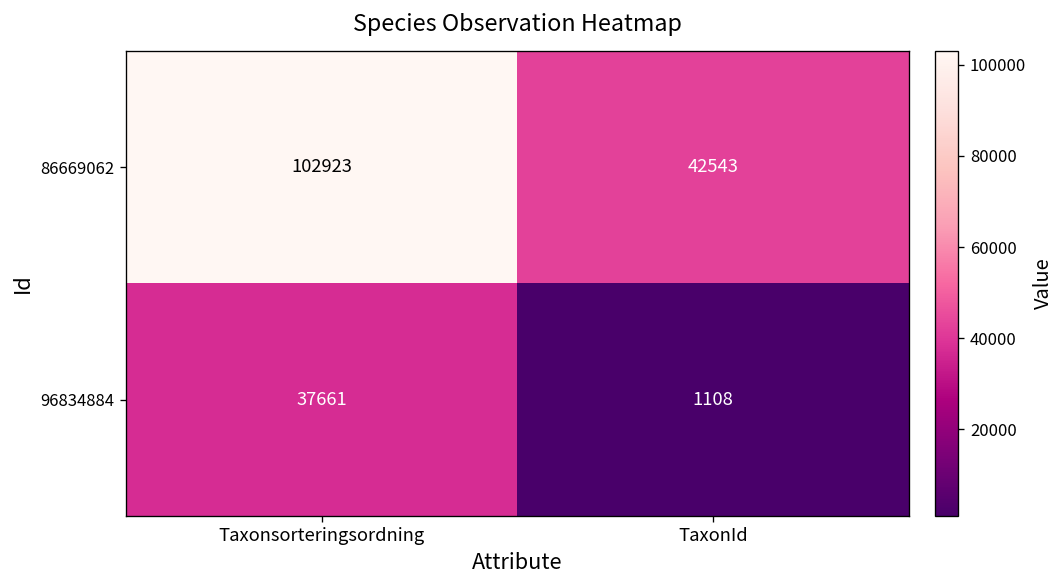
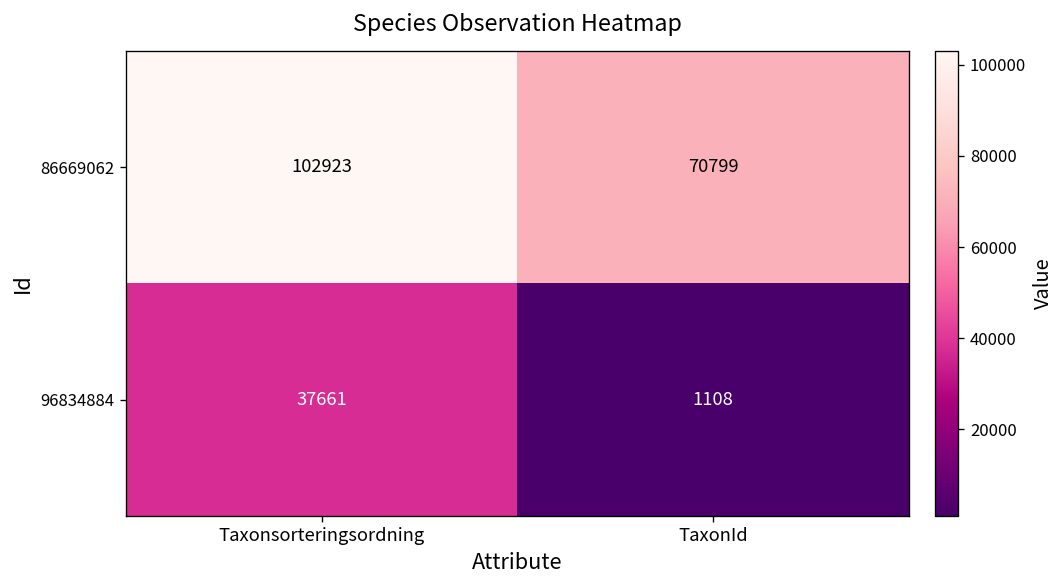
86669062, TaxonId: 42543 -> 70799
